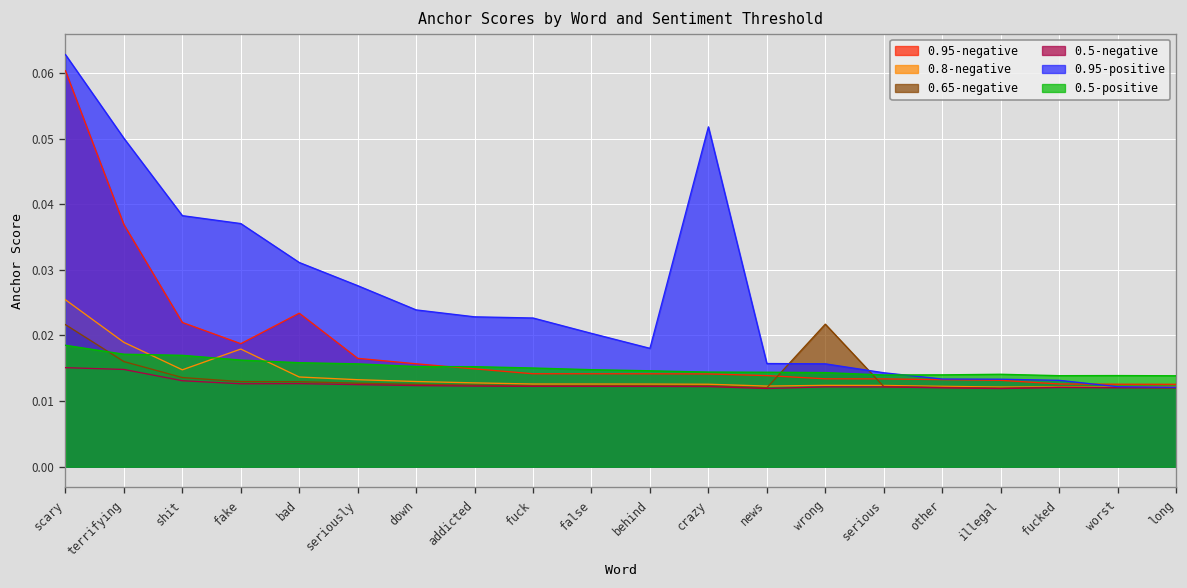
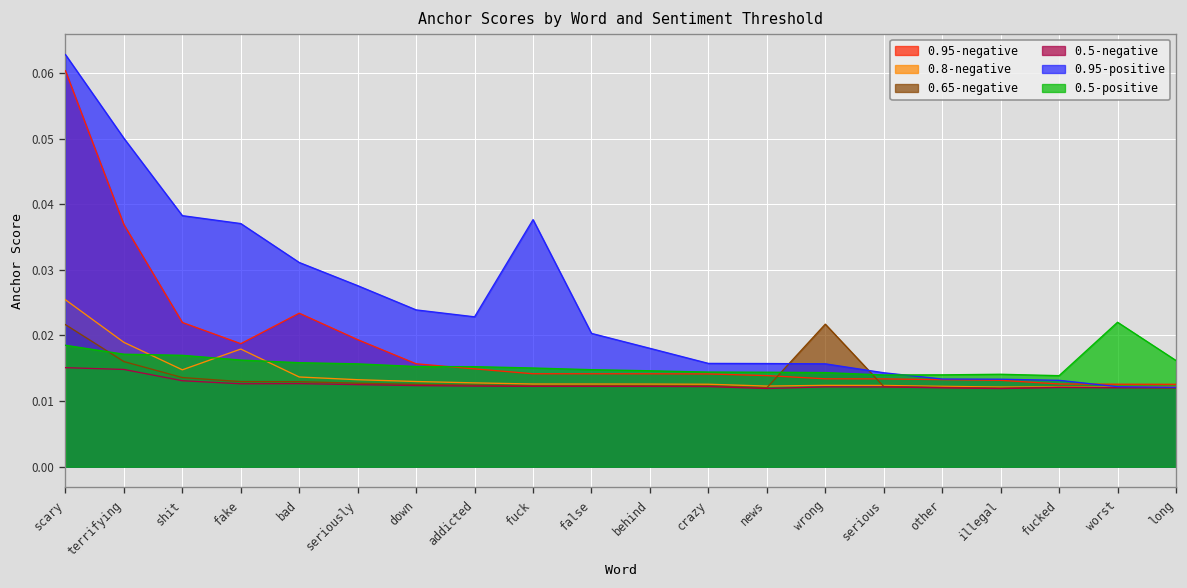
0.95-negative, seriously: 0.017 -> 0.019
0.95-positive, fuck: 0.023 -> 0.038
0.95-positive, crazy: 0.052 -> 0.016
0.5-positive, worst: 0.014 -> 0.022
0.5-positive, long: 0.014 -> 0.016
